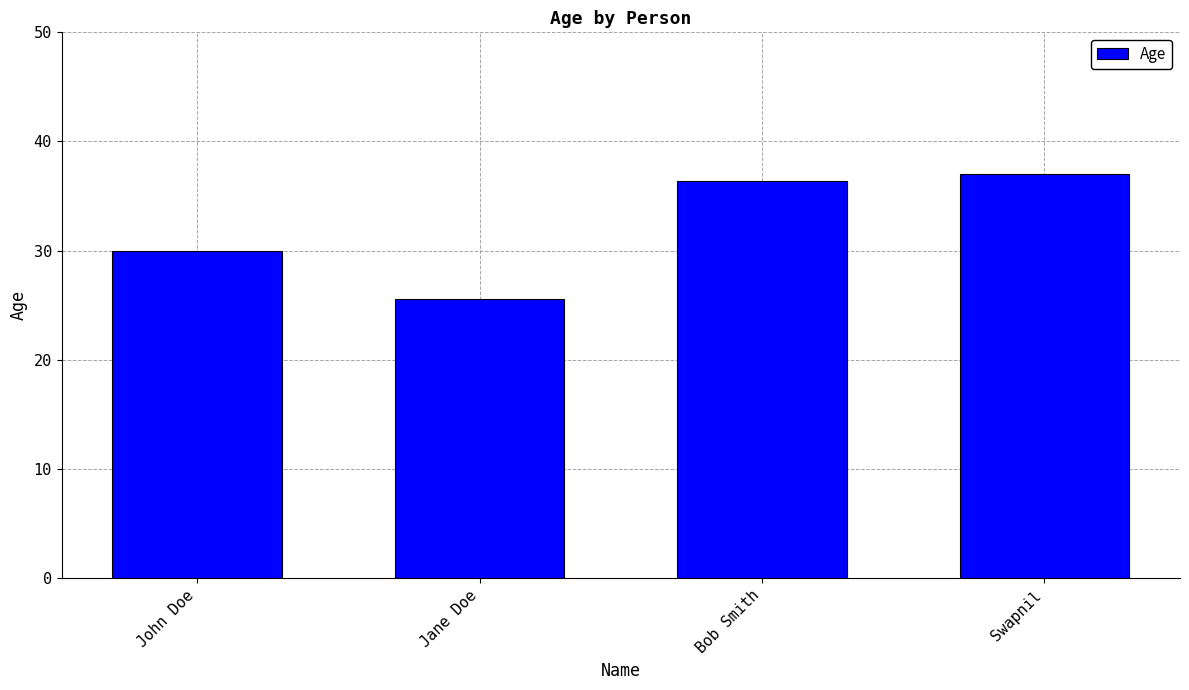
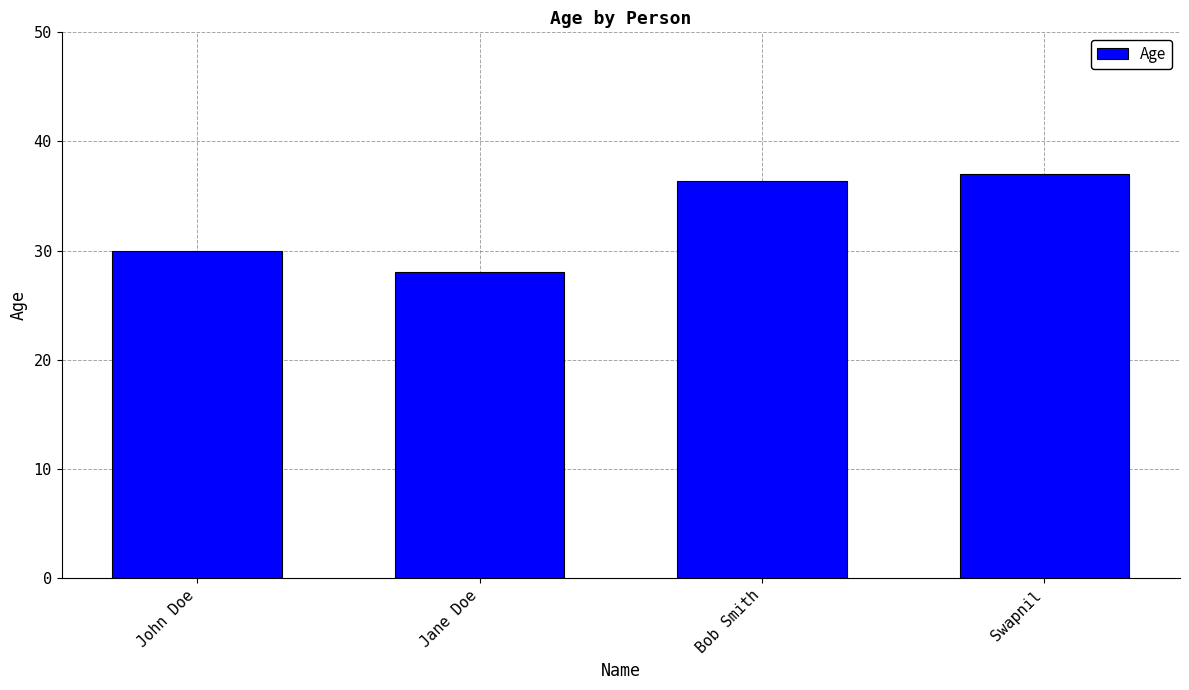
Jane Doe: 25.6 -> 28.0
